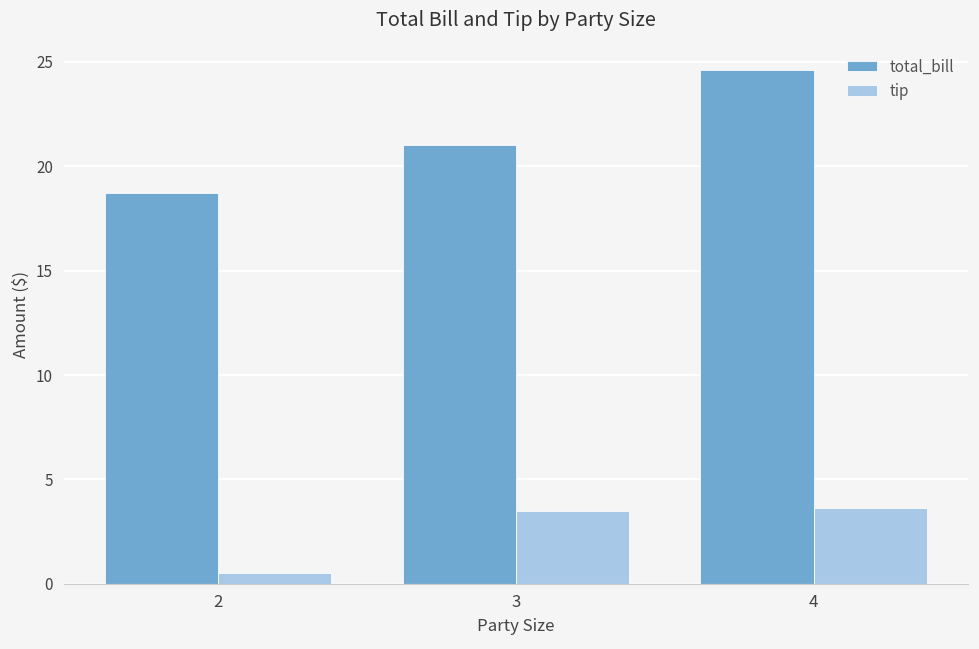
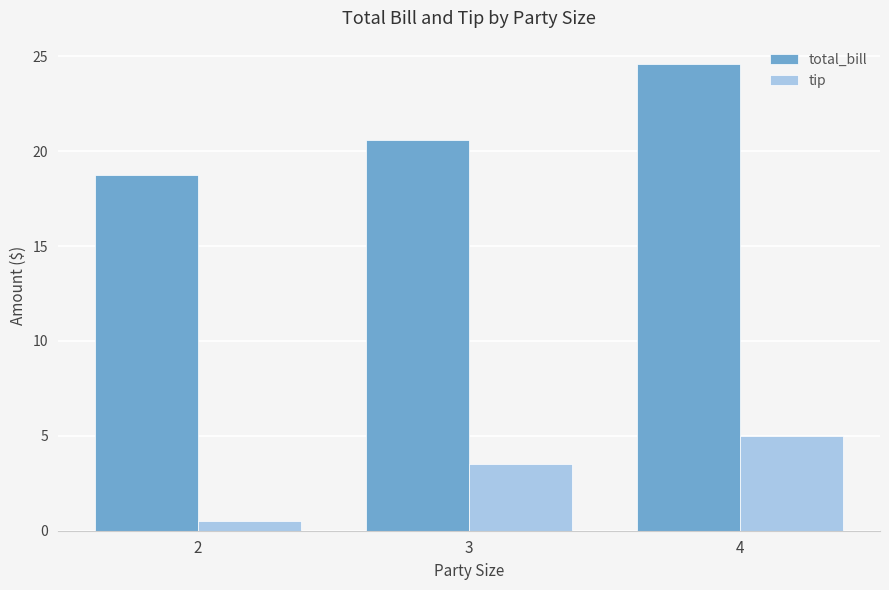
total_bill, 3: 21.0 -> 20.6
tip, 4: 3.6 -> 5.0
